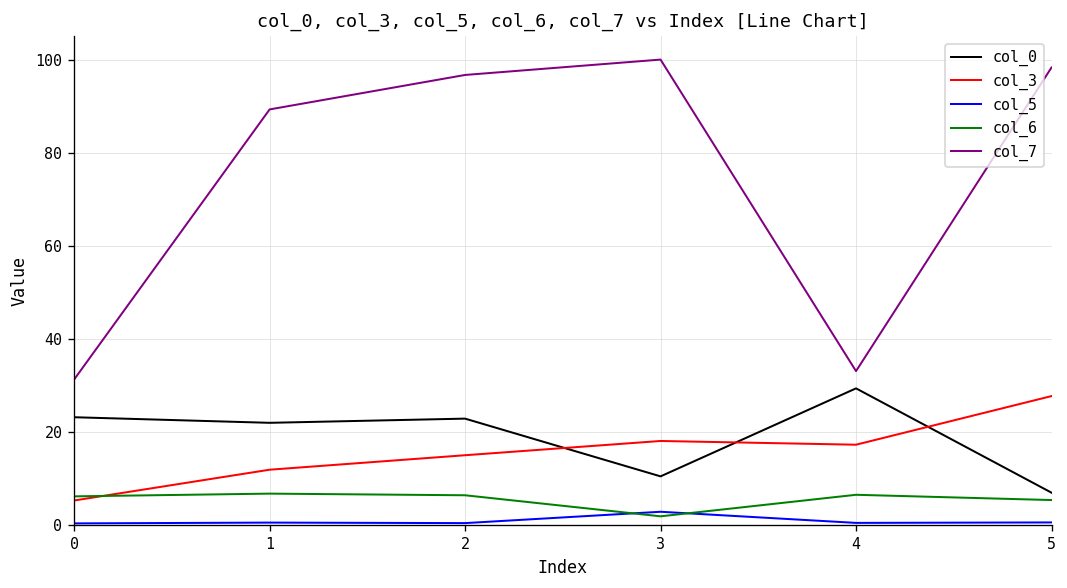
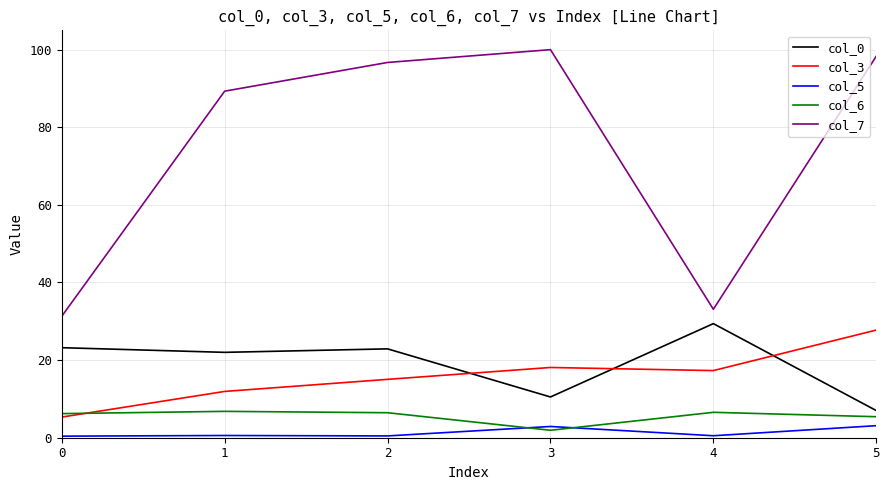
col_5, 5: 1 -> 3
